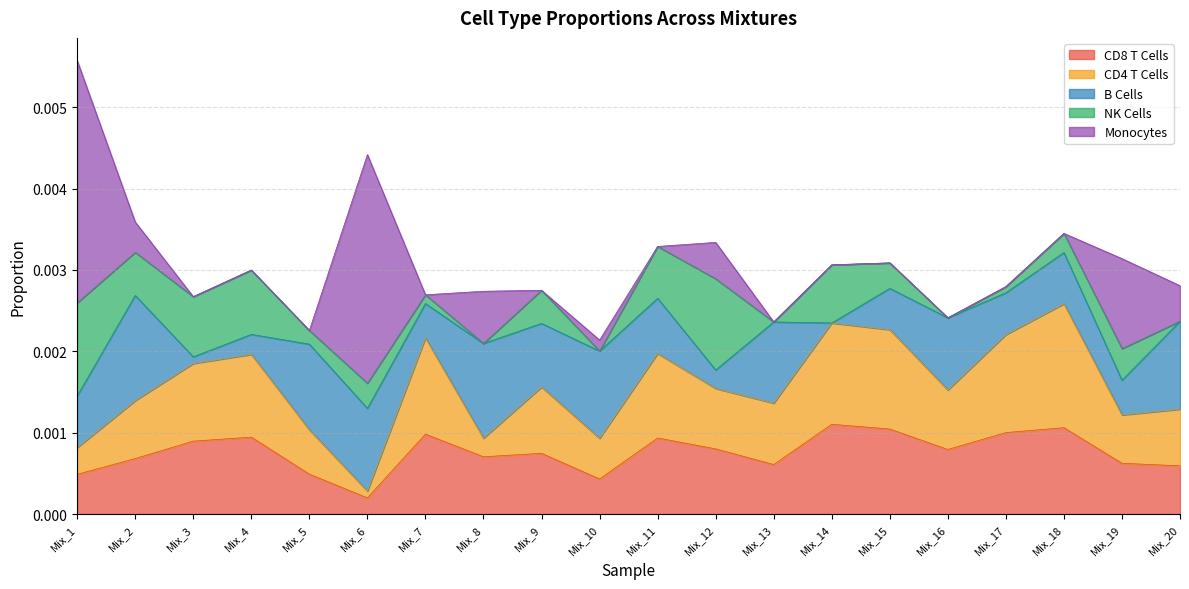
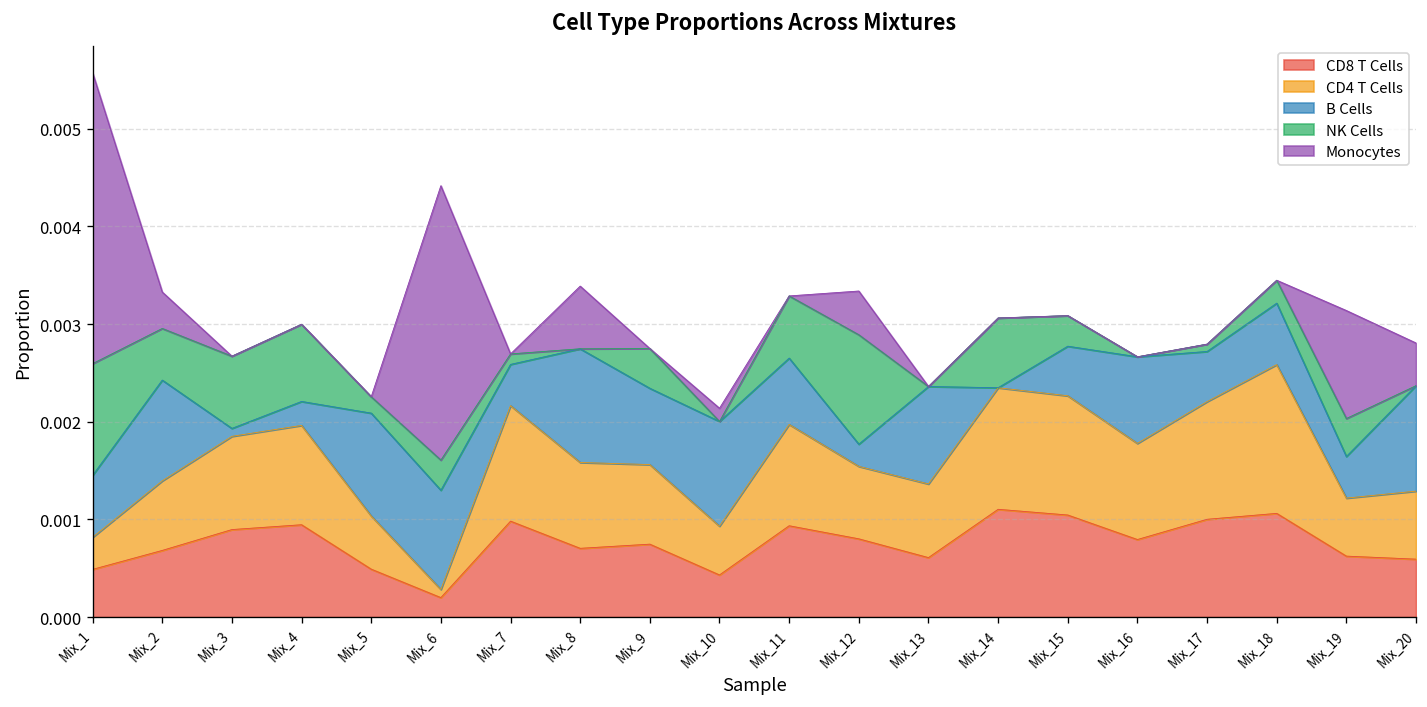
B Cells, Mix_2: 0.0013 -> 0.0010
CD4 T Cells, Mix_8: 0.0002 -> 0.0009
CD4 T Cells, Mix_16: 0.0007 -> 0.0010
